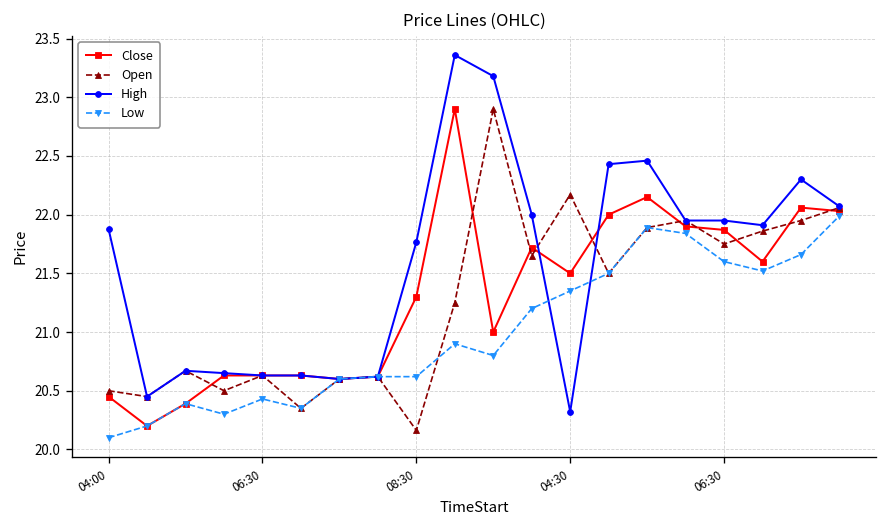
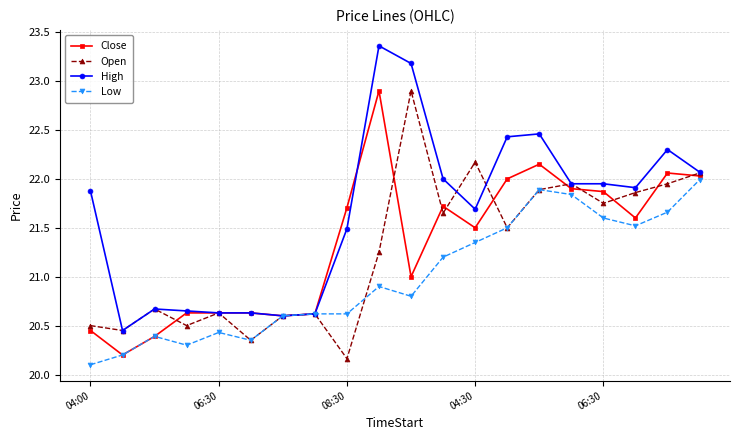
Close, 08:30: 21.3 -> 21.7
High, 08:30: 21.8 -> 21.5
High, 04:30: 20.3 -> 21.7
